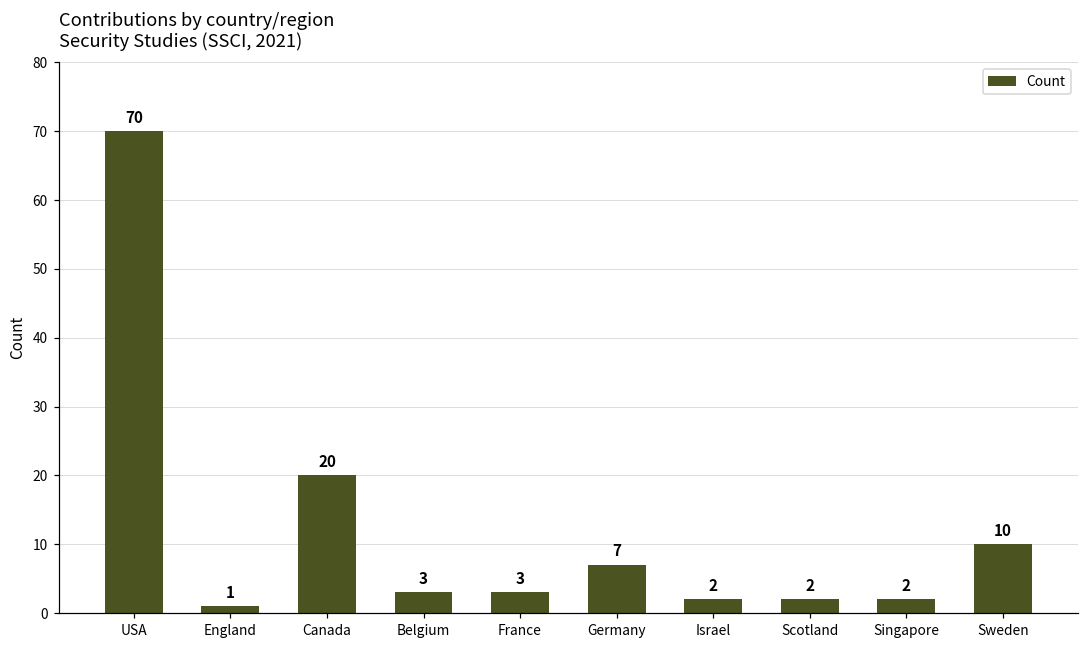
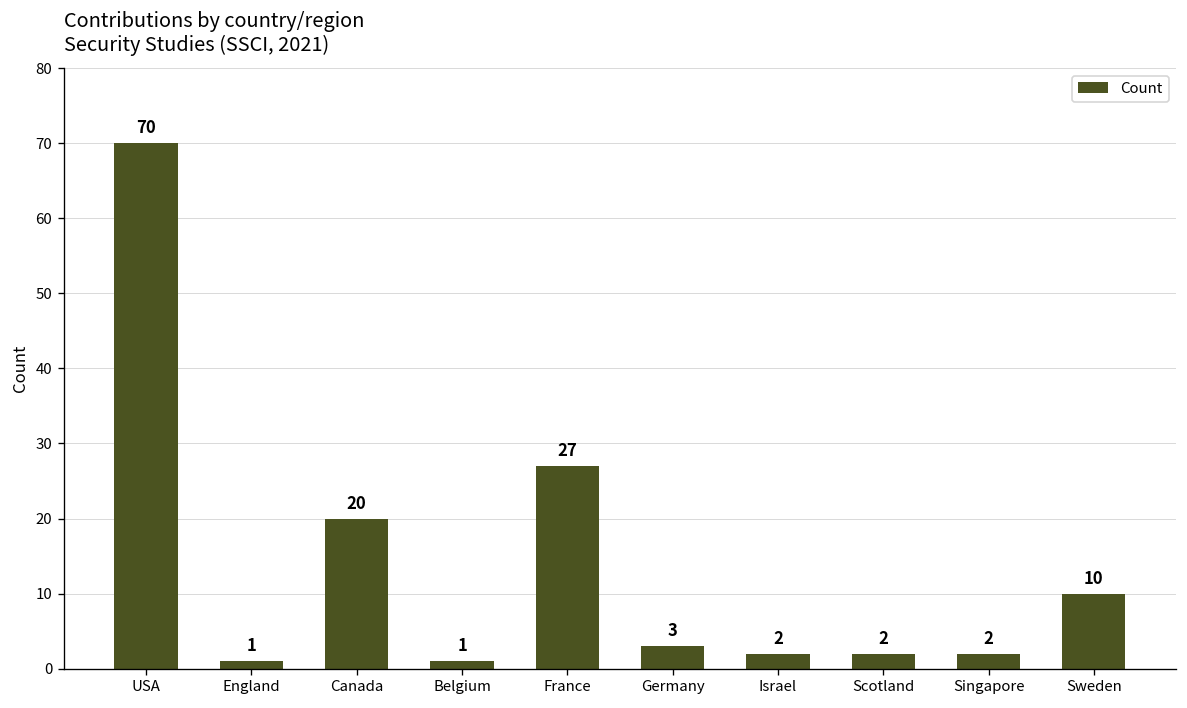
Belgium: 3 -> 1
France: 3 -> 27
Germany: 7 -> 3
